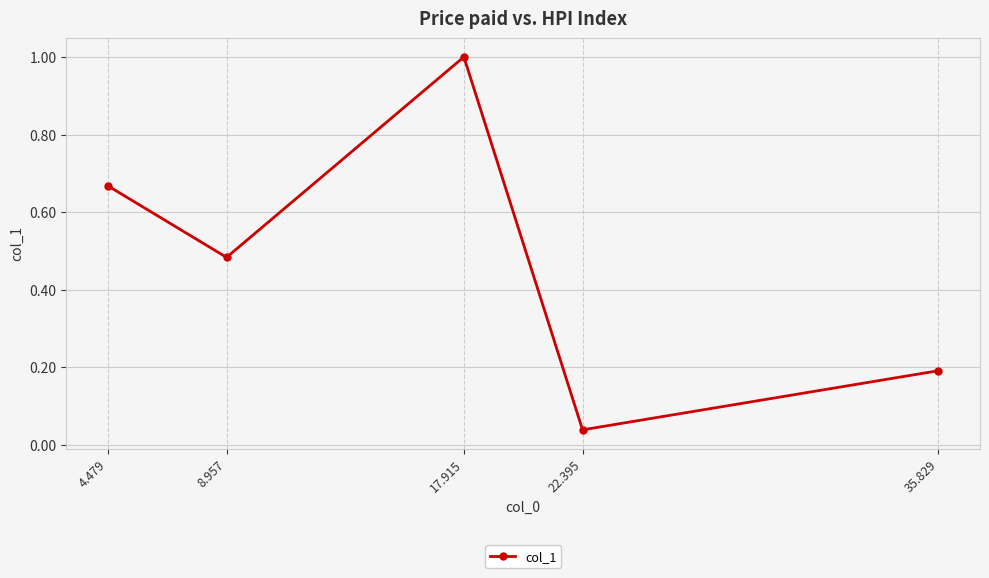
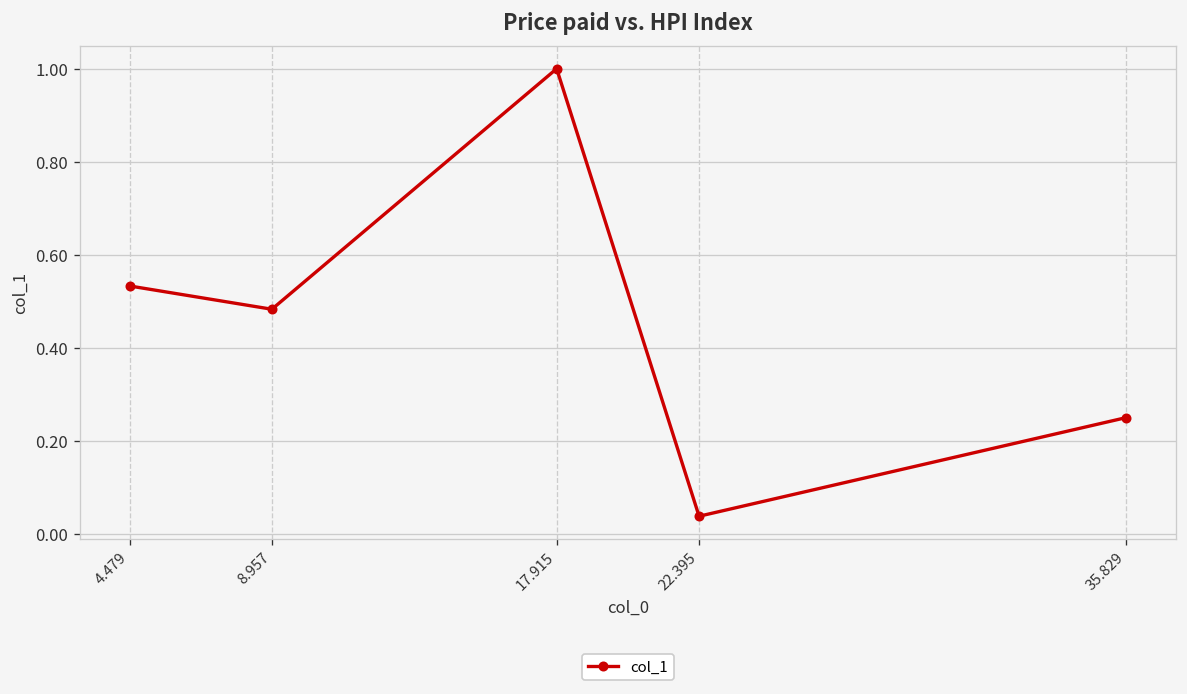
4.479: 0.67 -> 0.53
35.829: 0.19 -> 0.25
